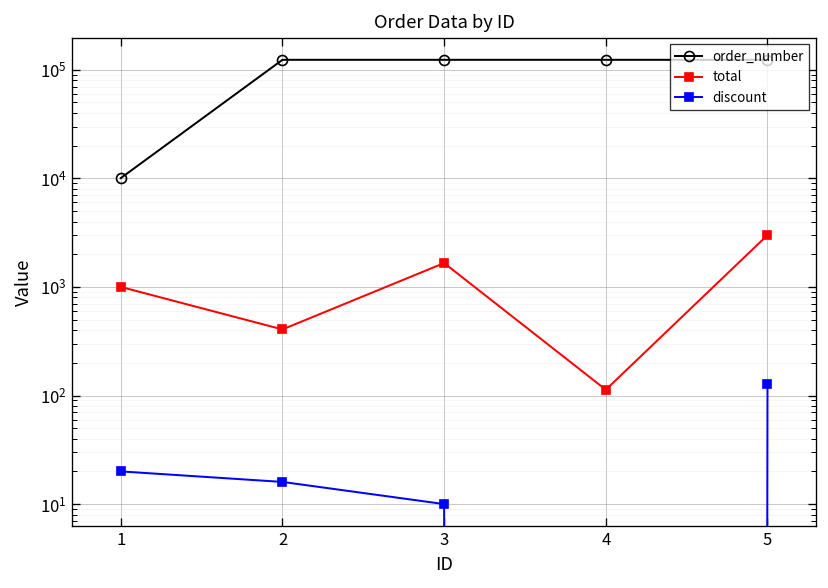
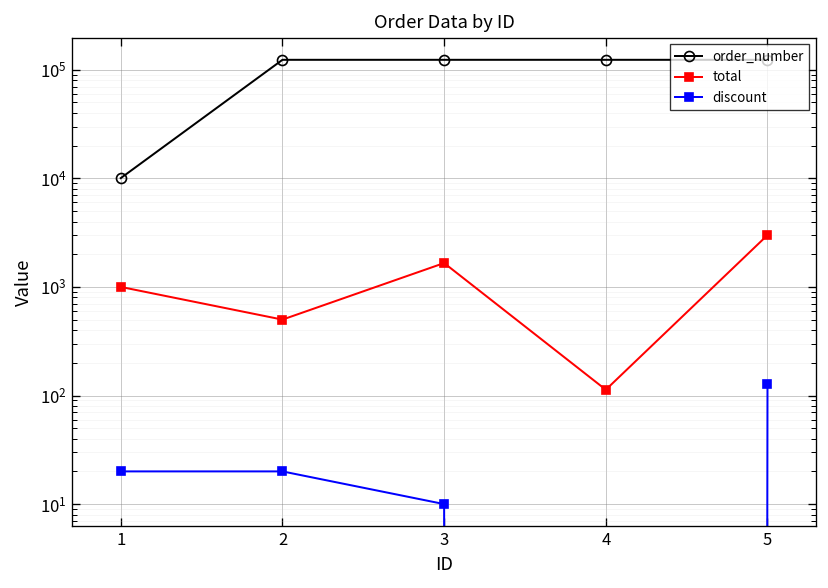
total, 2: 400 -> 500
discount, 2: 16 -> 20
